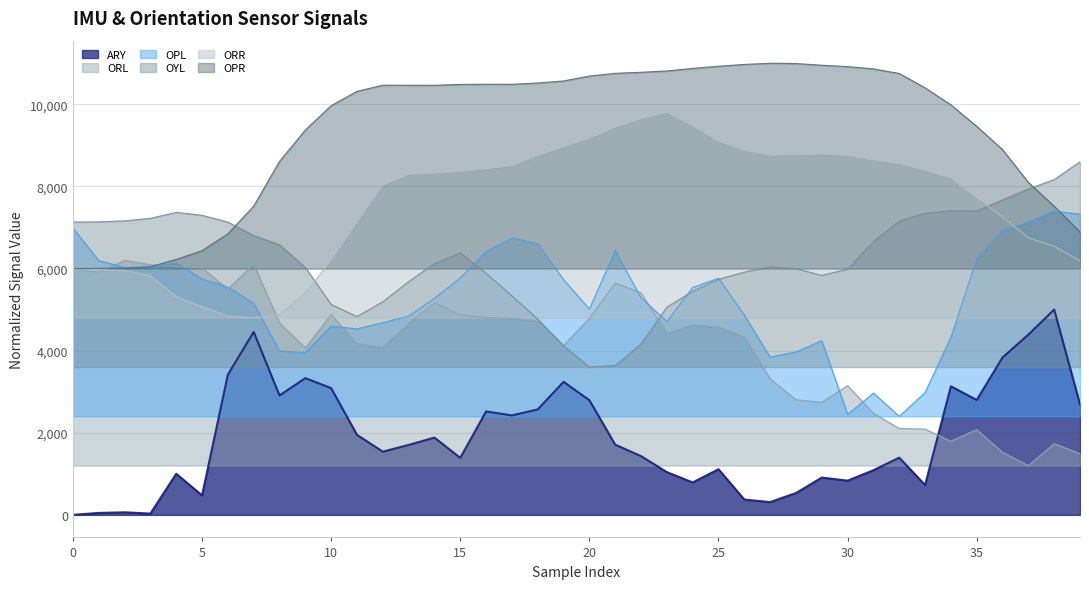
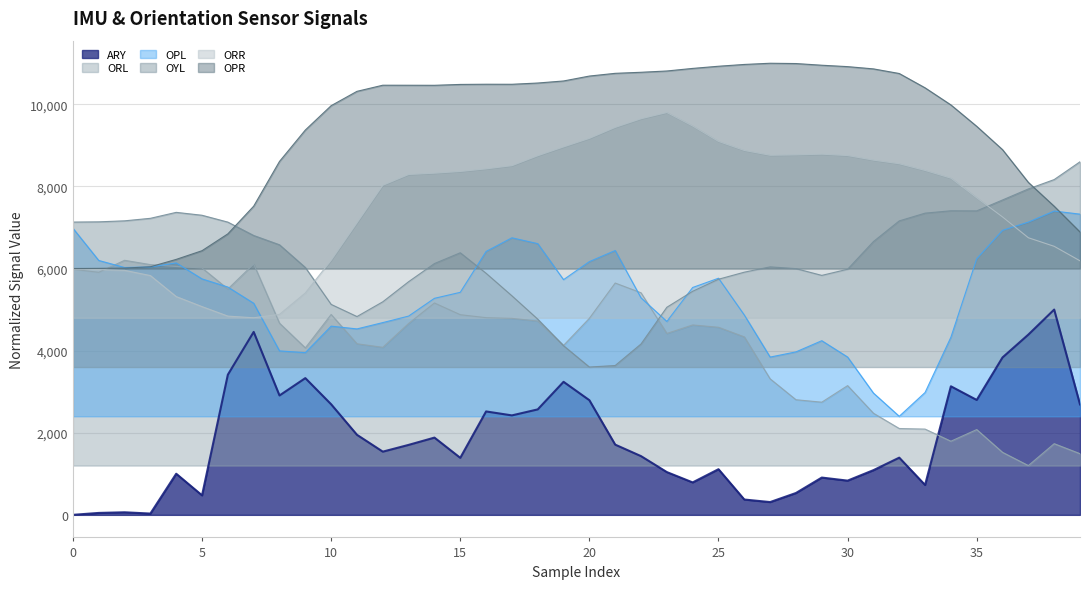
ARY, 10: 3,100 -> 2,700
OPL, 15: 5,800 -> 5,400
OPL, 20: 5,000 -> 6,200
OPL, 30: 2,400 -> 3,800
